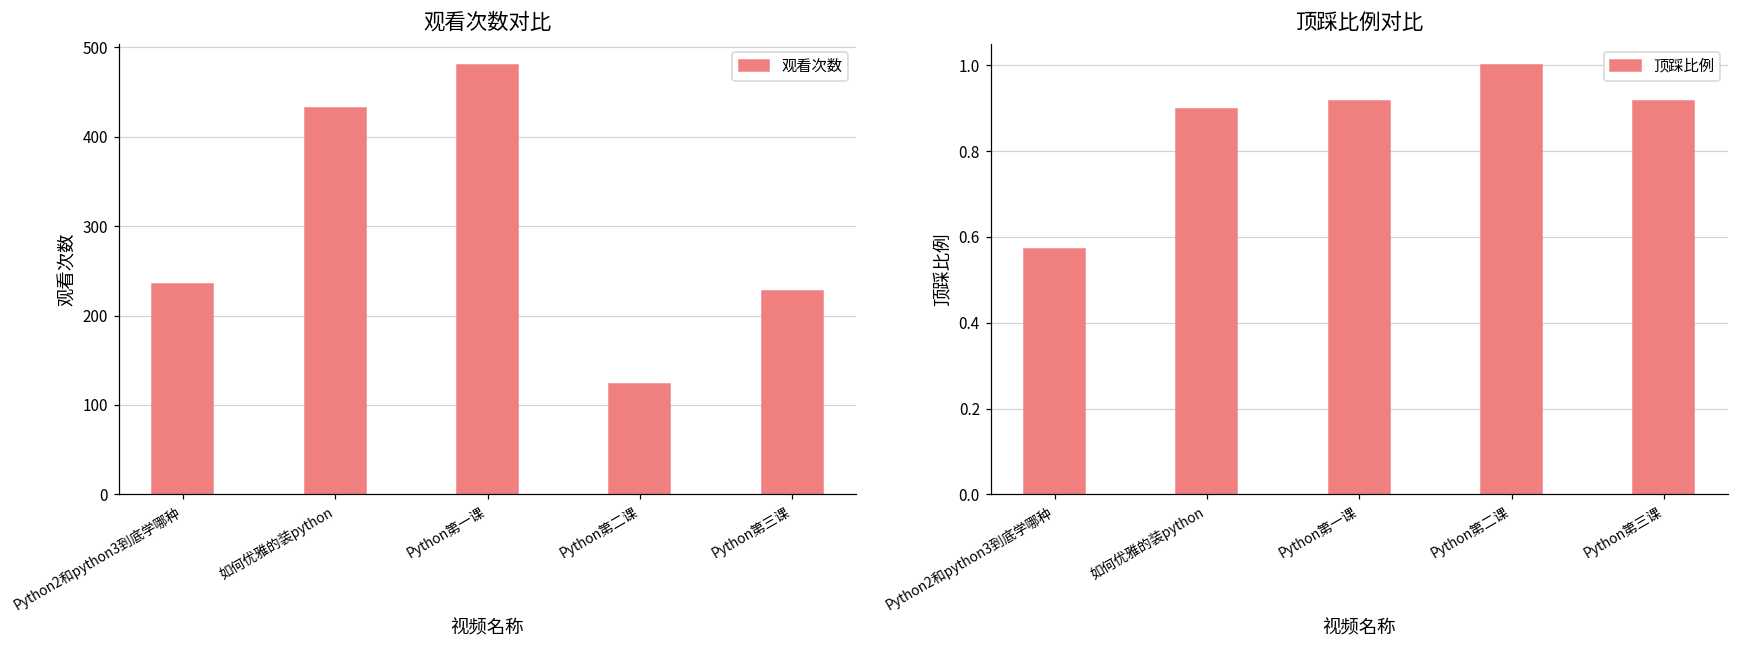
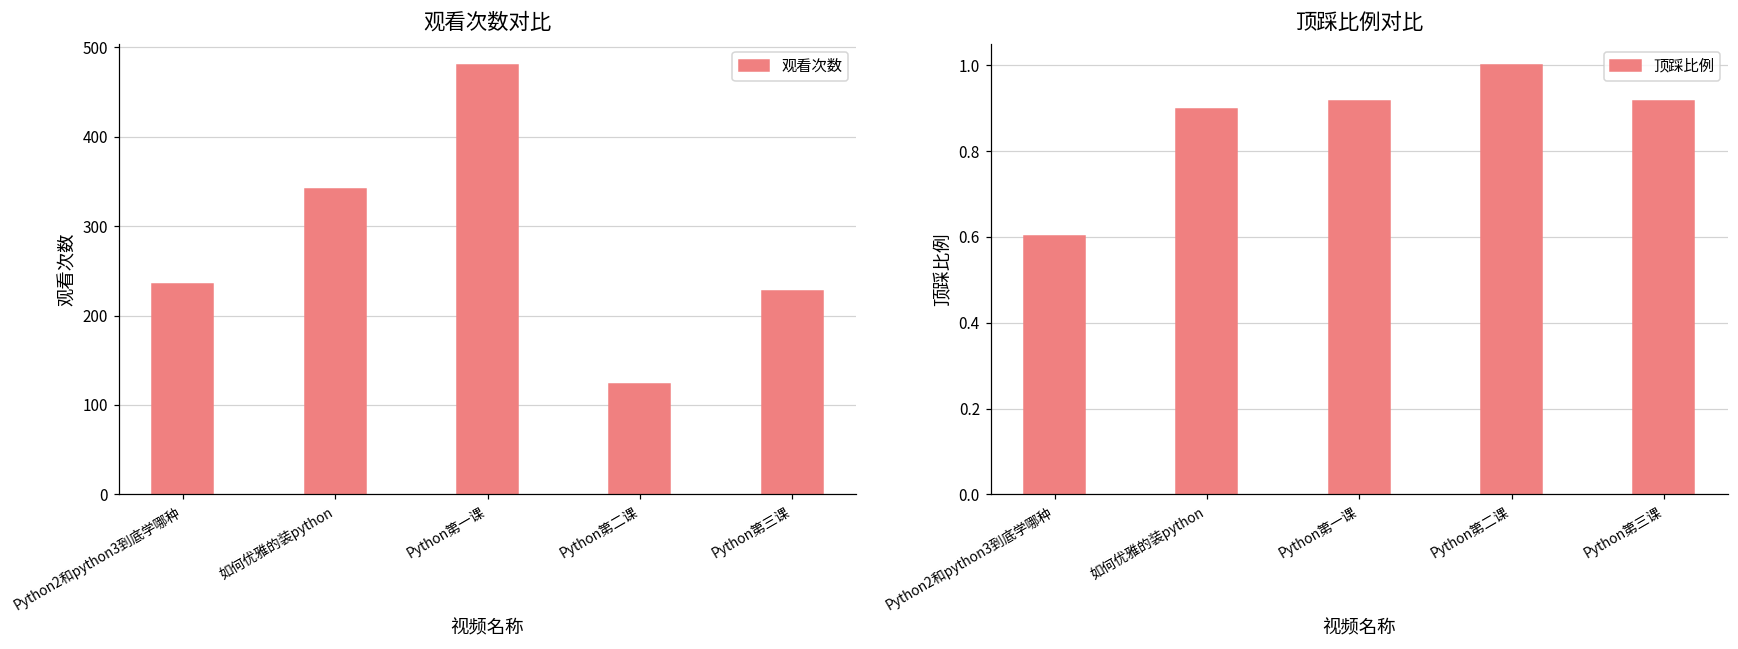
观看次数对比, 如何优雅的装python: 430 -> 340
顶踩比例对比, Python2和python3到底学哪种: 0.57 -> 0.60
